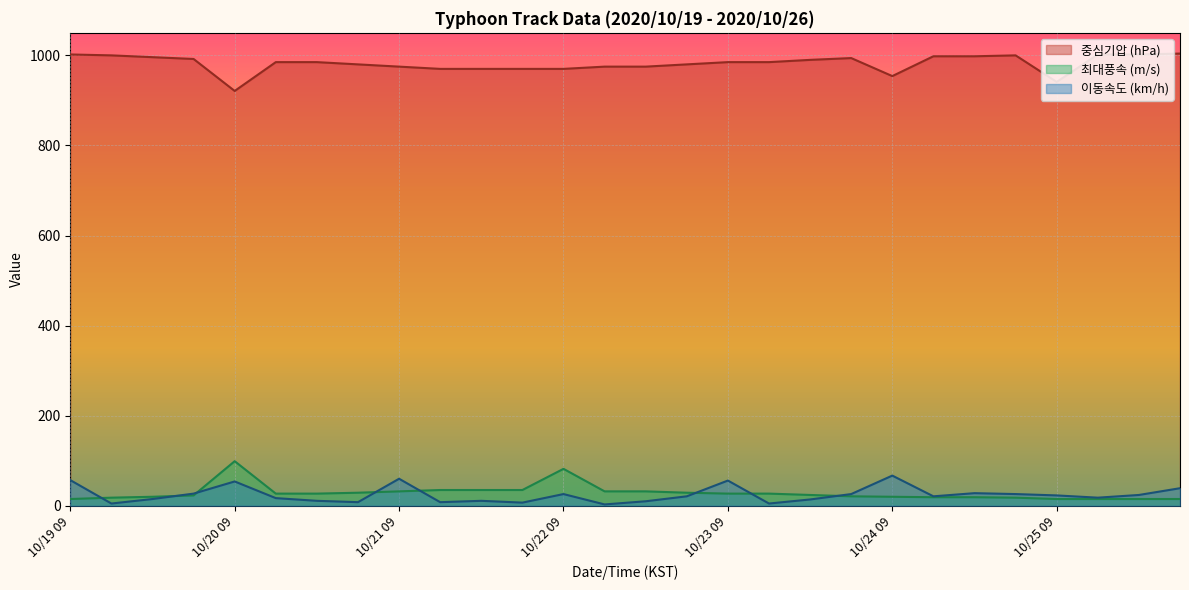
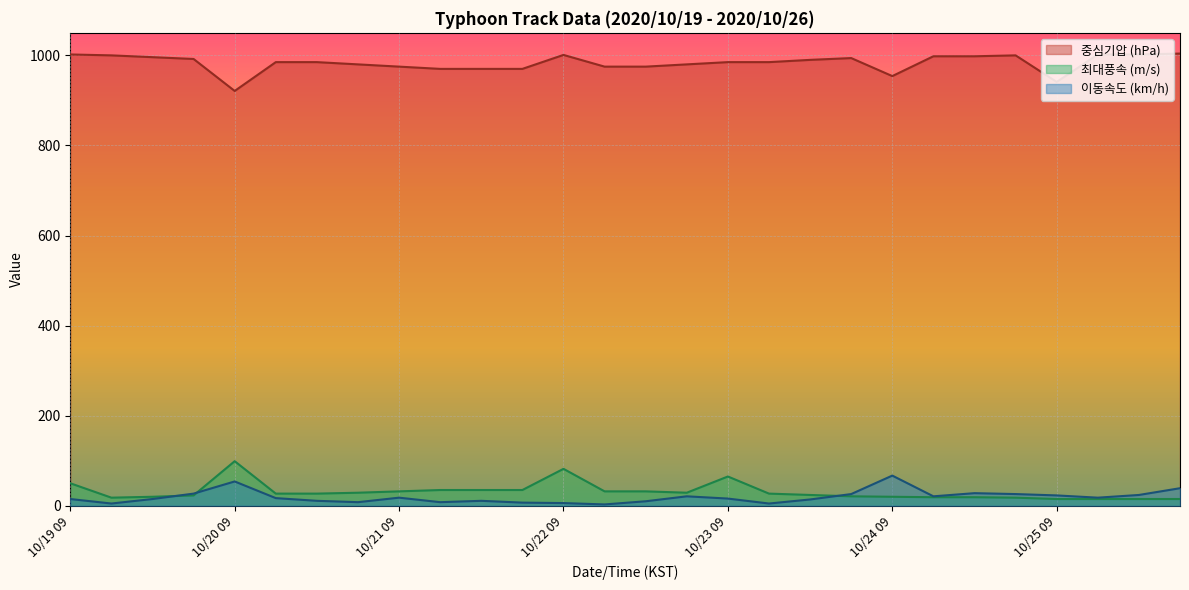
최대풍속 (m/s), 10/19 09: 20 -> 50
이동속도 (km/h), 10/19 09: 60 -> 20
이동속도 (km/h), 10/21 09: 60 -> 20
중심기압 (hPa), 10/22 09: 970 -> 1000
이동속도 (km/h), 10/22 09: 30 -> 10
최대풍속 (m/s), 10/23 09: 30 -> 70
이동속도 (km/h), 10/23 09: 60 -> 20
